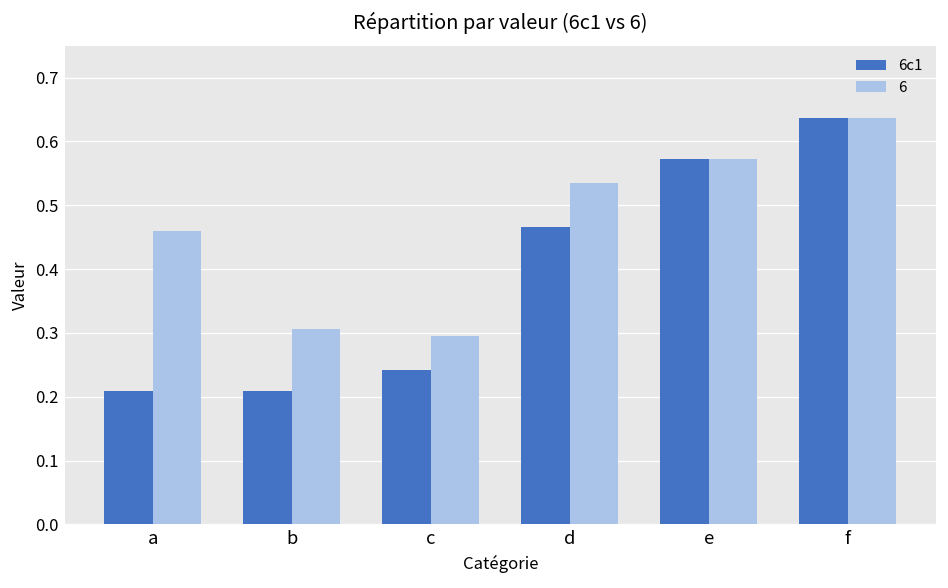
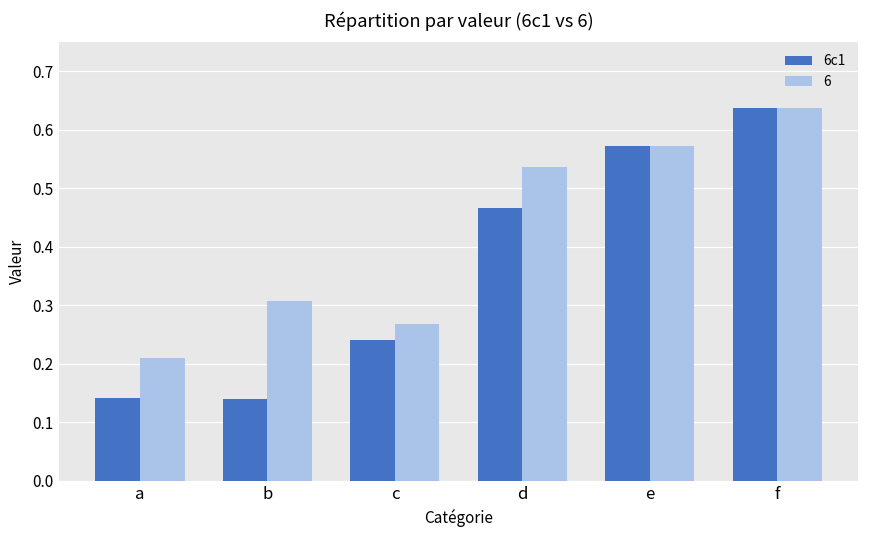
6c1, a: 0.21 -> 0.14
6, a: 0.46 -> 0.21
6c1, b: 0.21 -> 0.14
6, c: 0.30 -> 0.27
